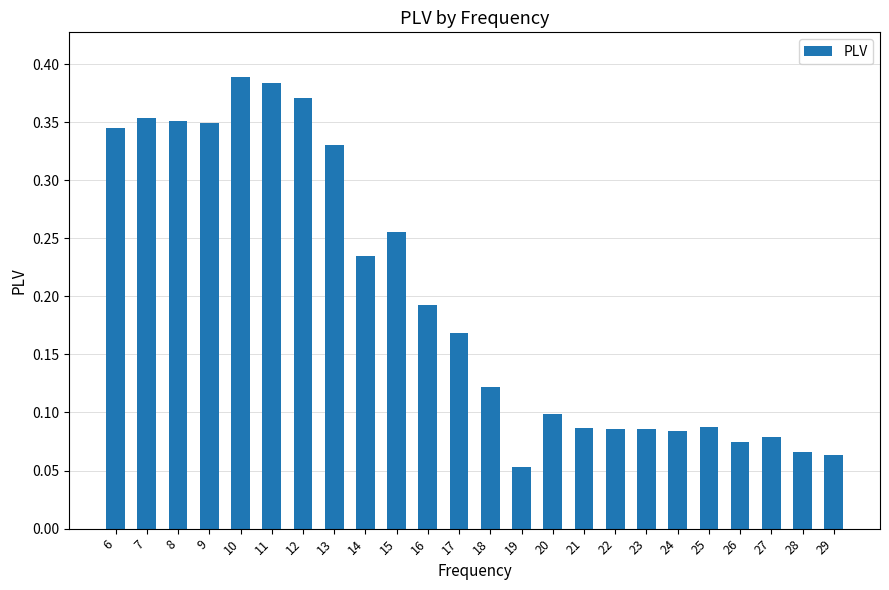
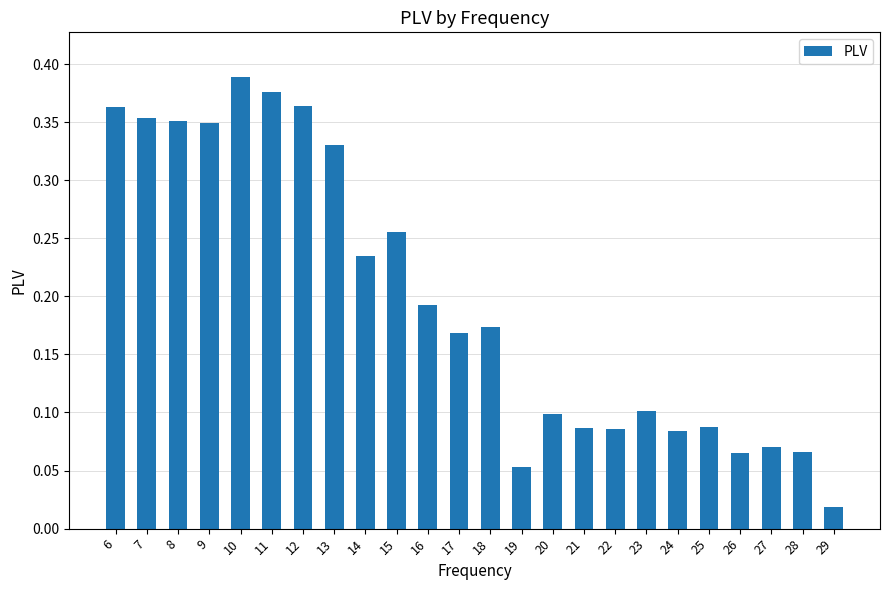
6: 0.345 -> 0.363
11: 0.383 -> 0.376
12: 0.371 -> 0.364
18: 0.122 -> 0.174
23: 0.086 -> 0.101
26: 0.075 -> 0.065
27: 0.079 -> 0.070
29: 0.063 -> 0.019
